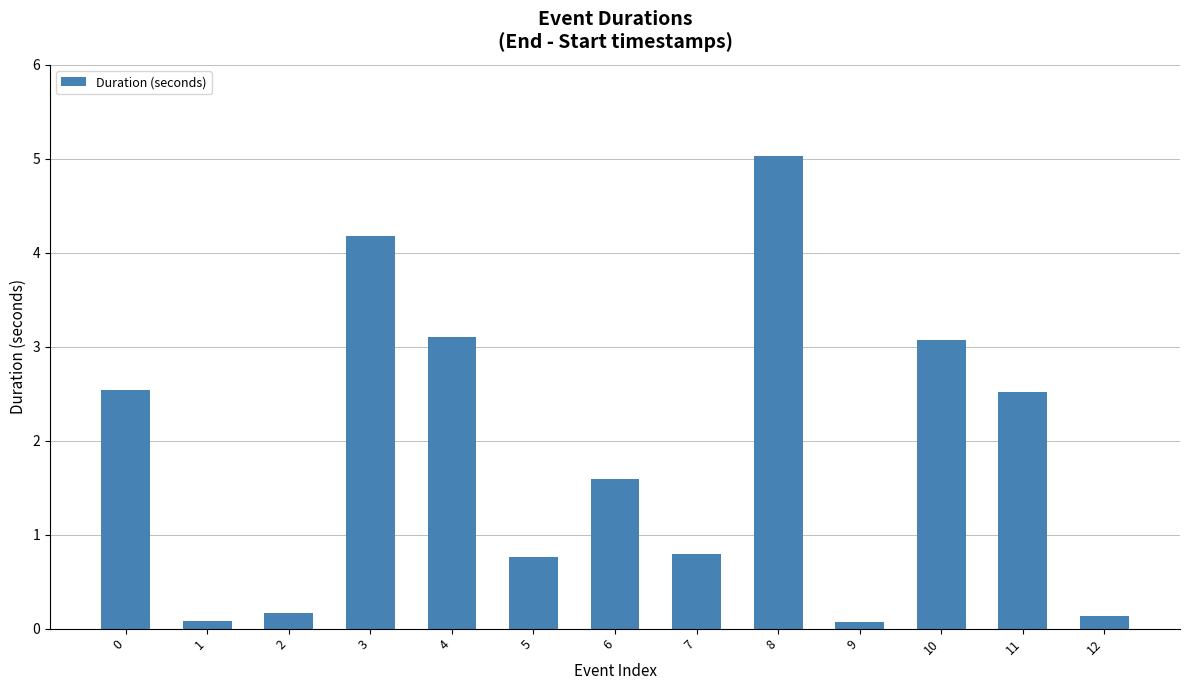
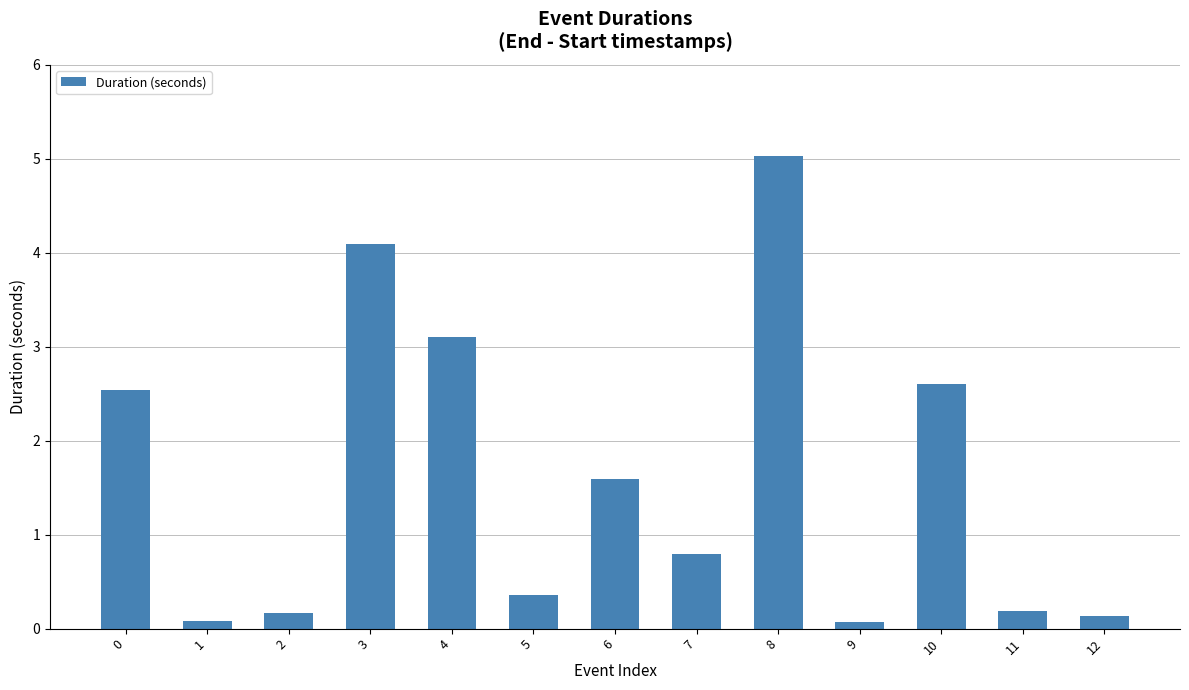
3: 4.2 -> 4.1
5: 0.8 -> 0.4
10: 3.1 -> 2.6
11: 2.5 -> 0.2
